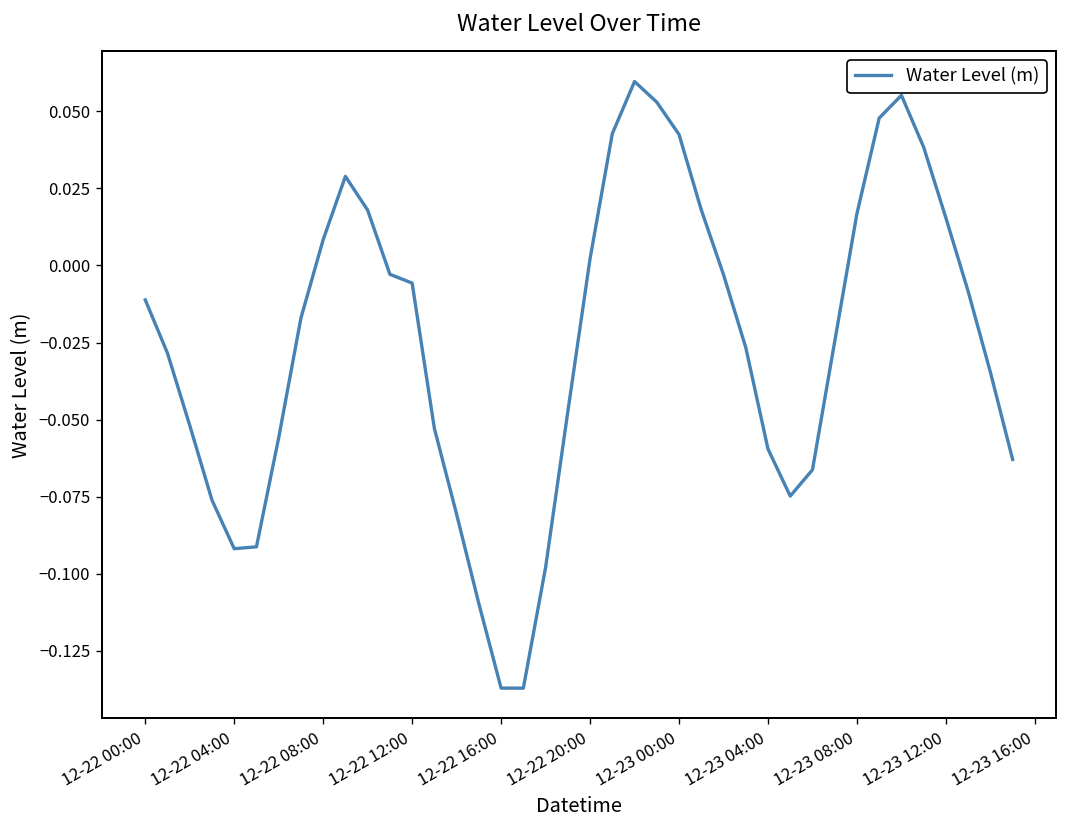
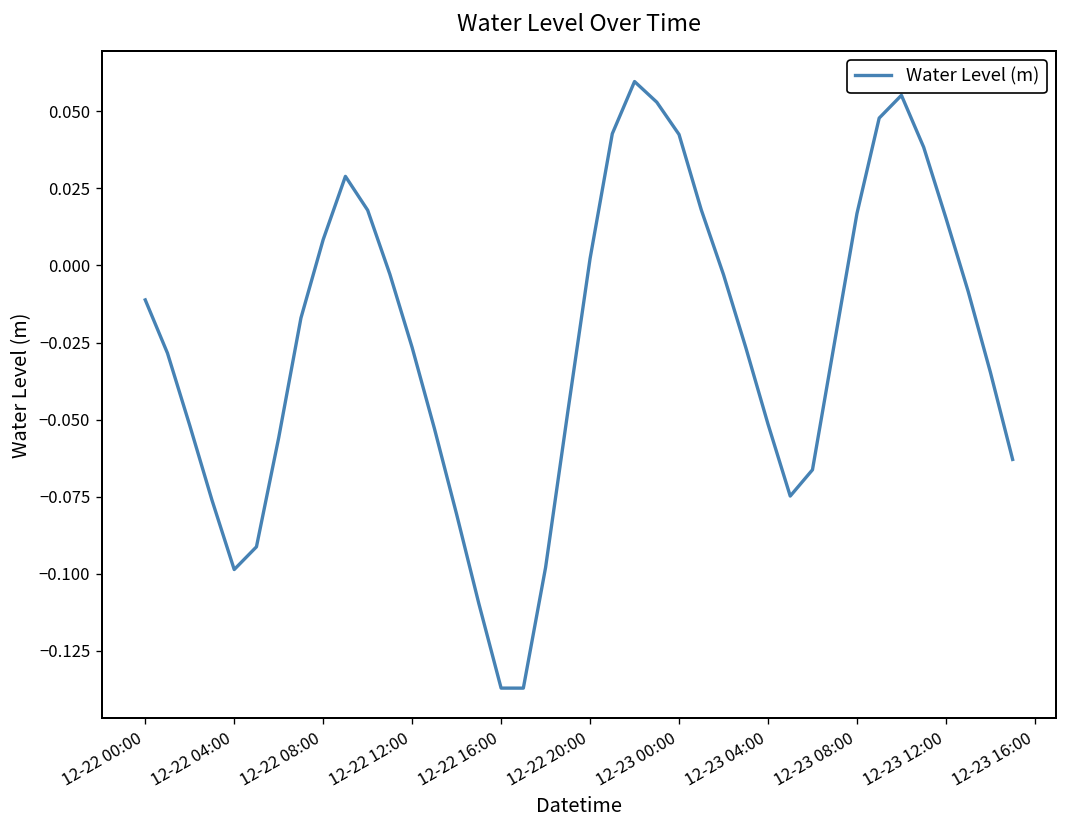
12-22 04:00: -0.092 -> -0.099
12-22 12:00: -0.006 -> -0.027
12-23 04:00: -0.060 -> -0.051
